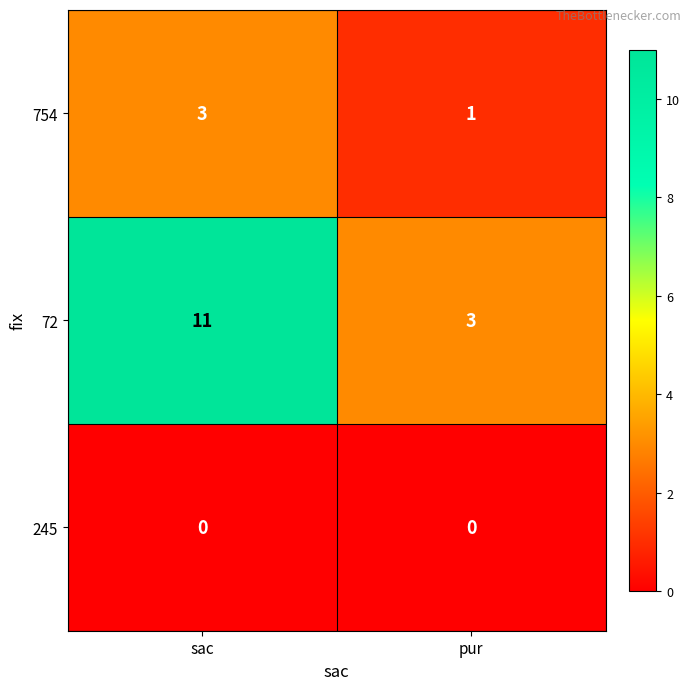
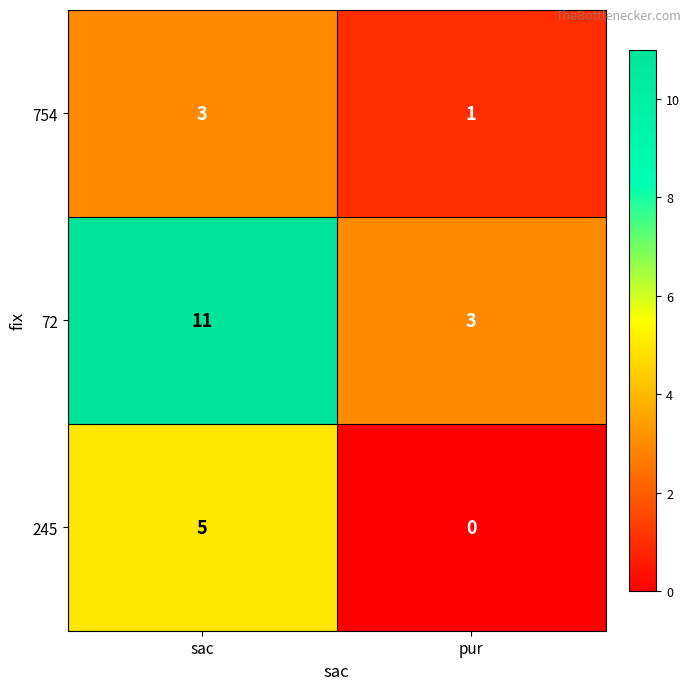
245, sac: 0 -> 5
